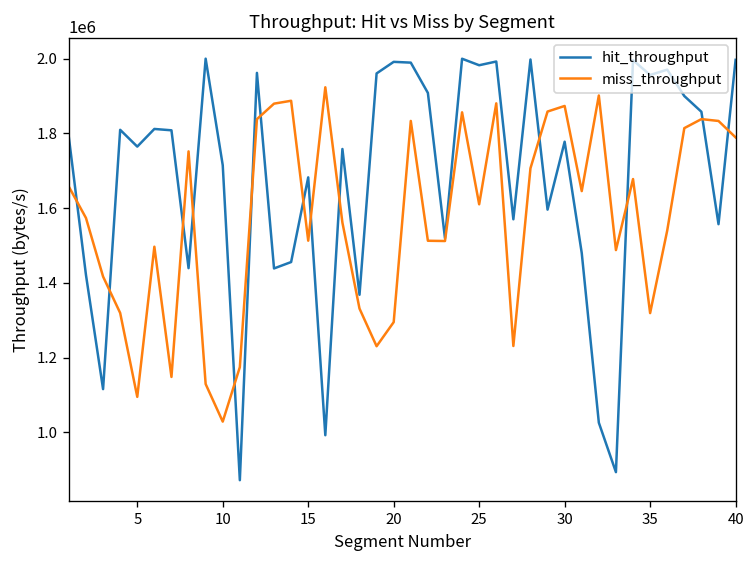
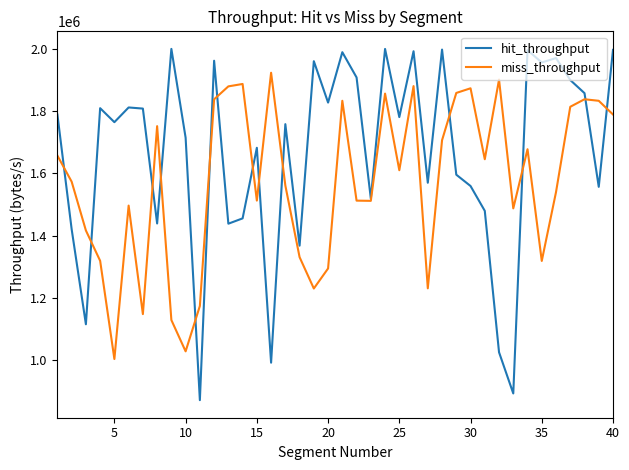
miss_throughput, 5: 1090000 -> 1000000
hit_throughput, 20: 1990000 -> 1830000
hit_throughput, 25: 1980000 -> 1780000
hit_throughput, 30: 1780000 -> 1560000
